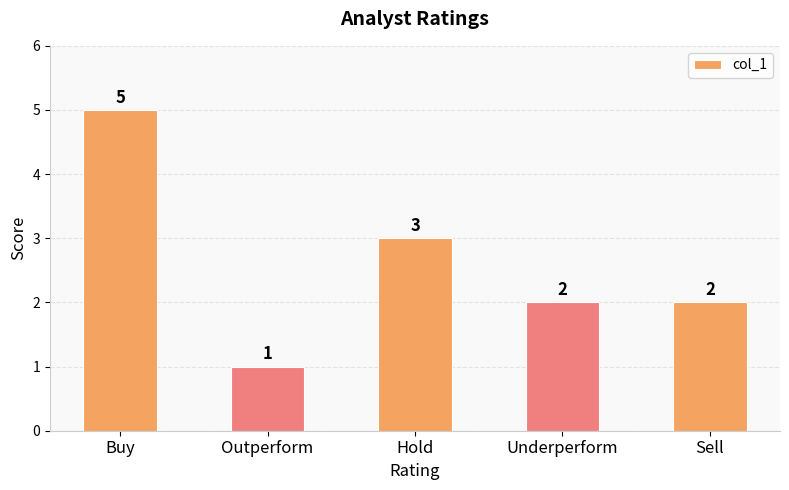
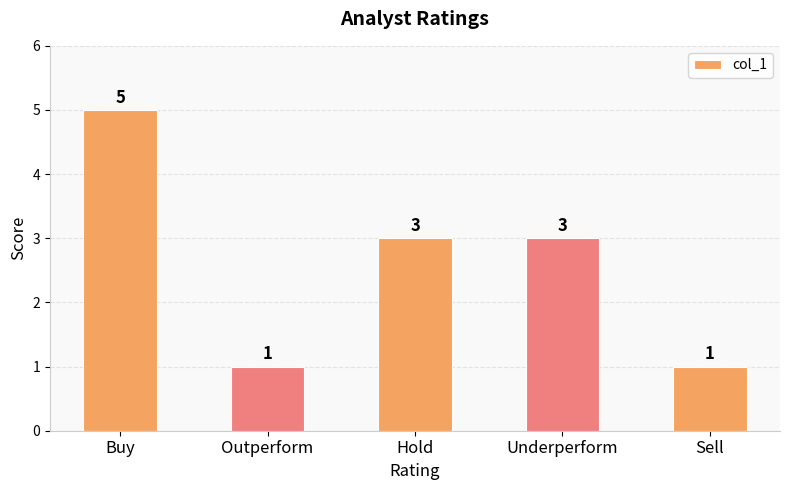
Underperform: 2 -> 3
Sell: 2 -> 1
